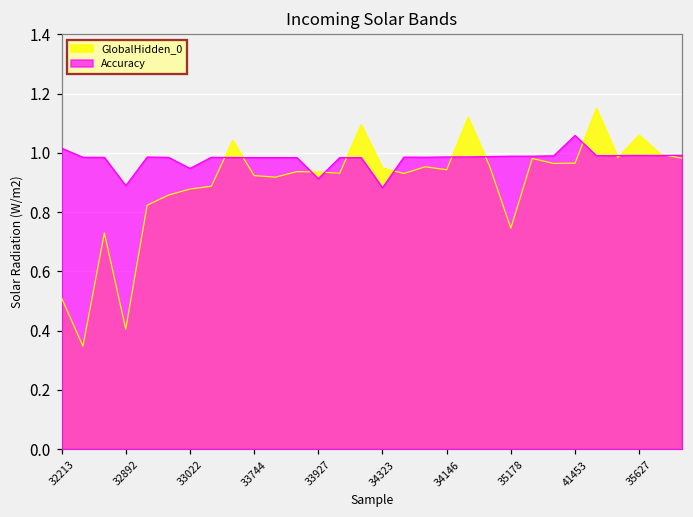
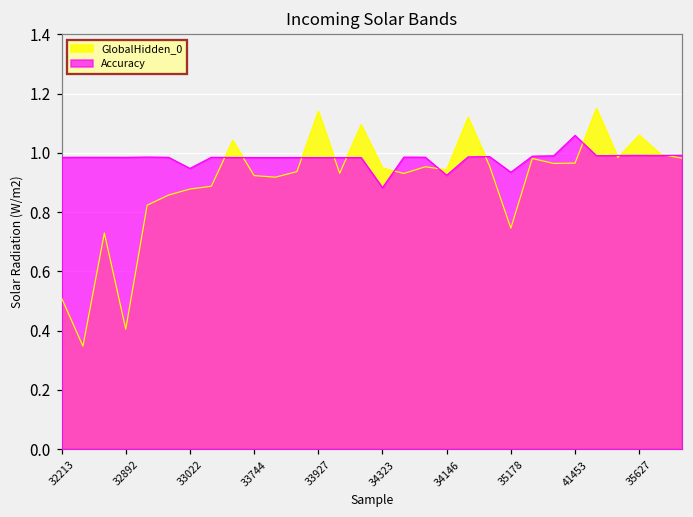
Accuracy, 32213: 1.02 -> 0.98
Accuracy, 32892: 0.89 -> 0.98
GlobalHidden_0, 33927: 0.94 -> 1.14
Accuracy, 33927: 0.91 -> 0.98
Accuracy, 34146: 0.99 -> 0.92
Accuracy, 35178: 0.99 -> 0.93
